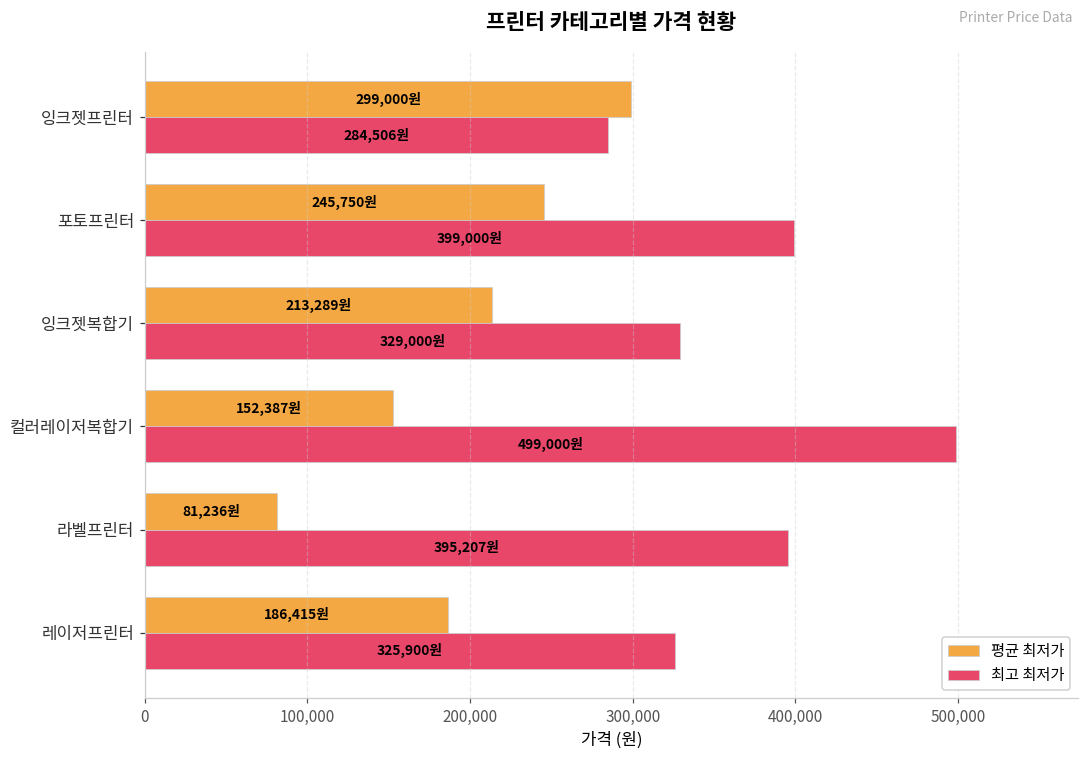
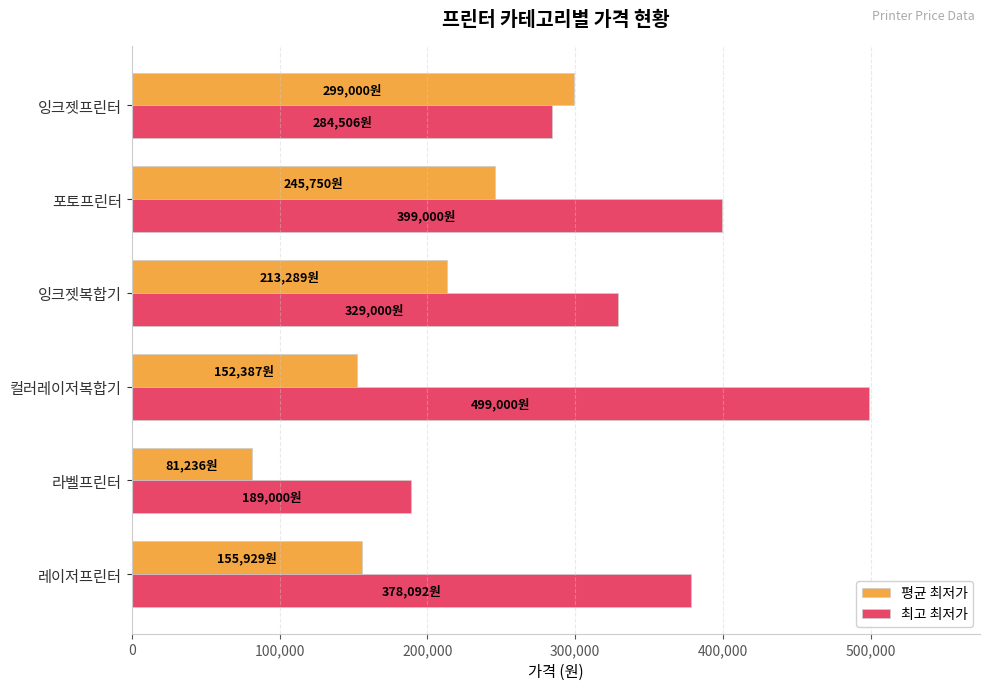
최고 최저가, 라벨프린터: 395,207원 -> 189,000원
평균 최저가, 레이저프린터: 186,415원 -> 155,929원
최고 최저가, 레이저프린터: 325,900원 -> 378,092원
